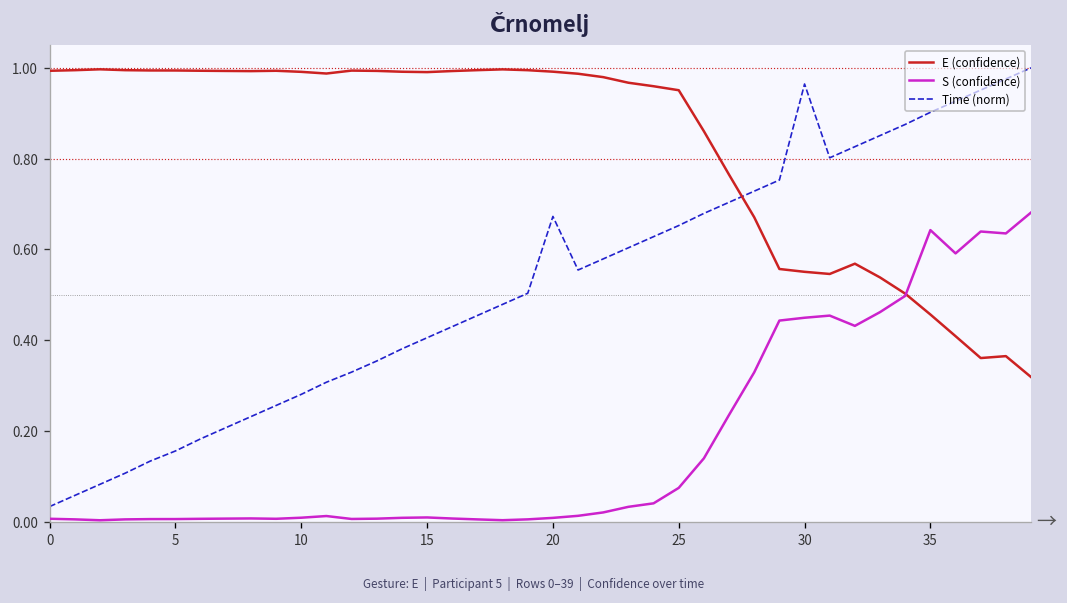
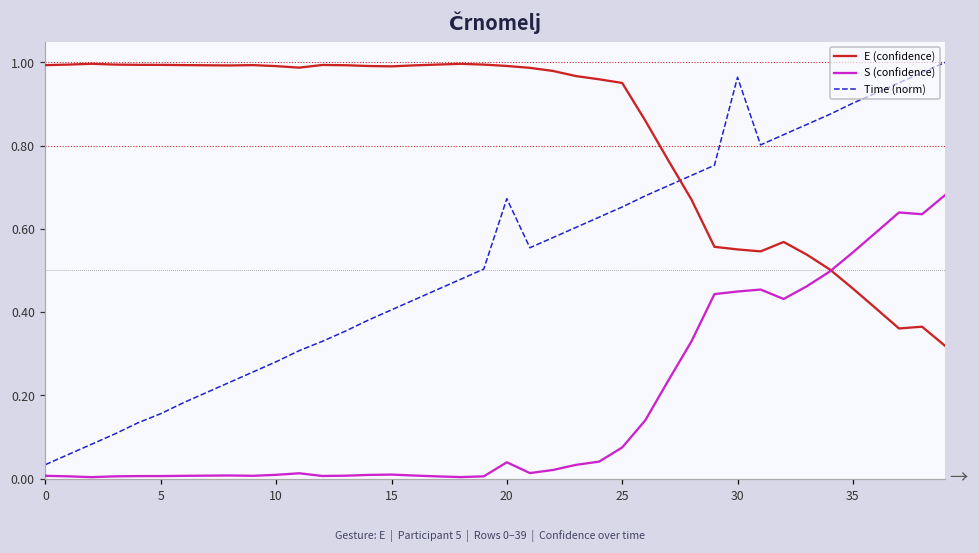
S (confidence), 20: 0.01 -> 0.04
S (confidence), 35: 0.64 -> 0.54
